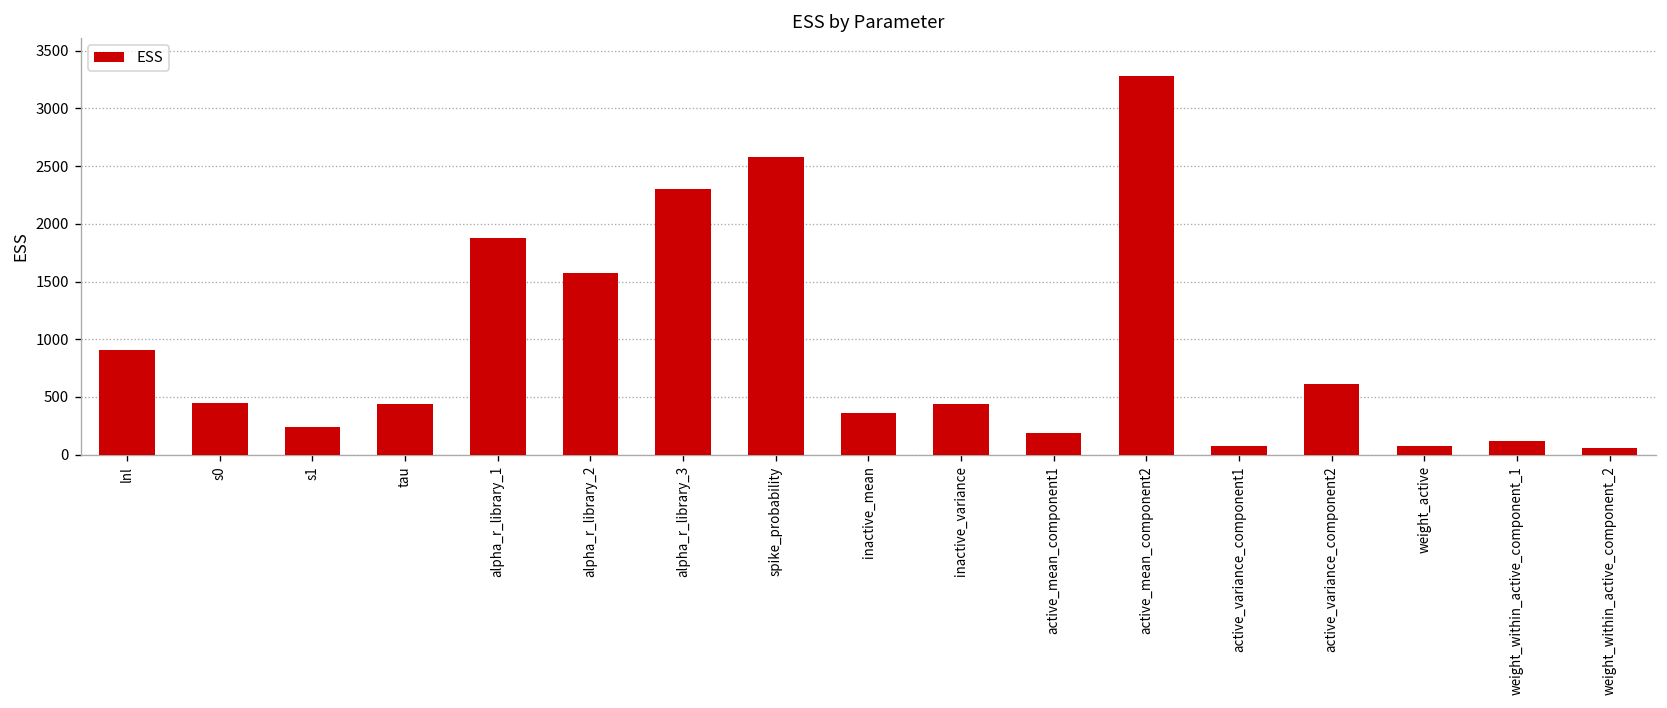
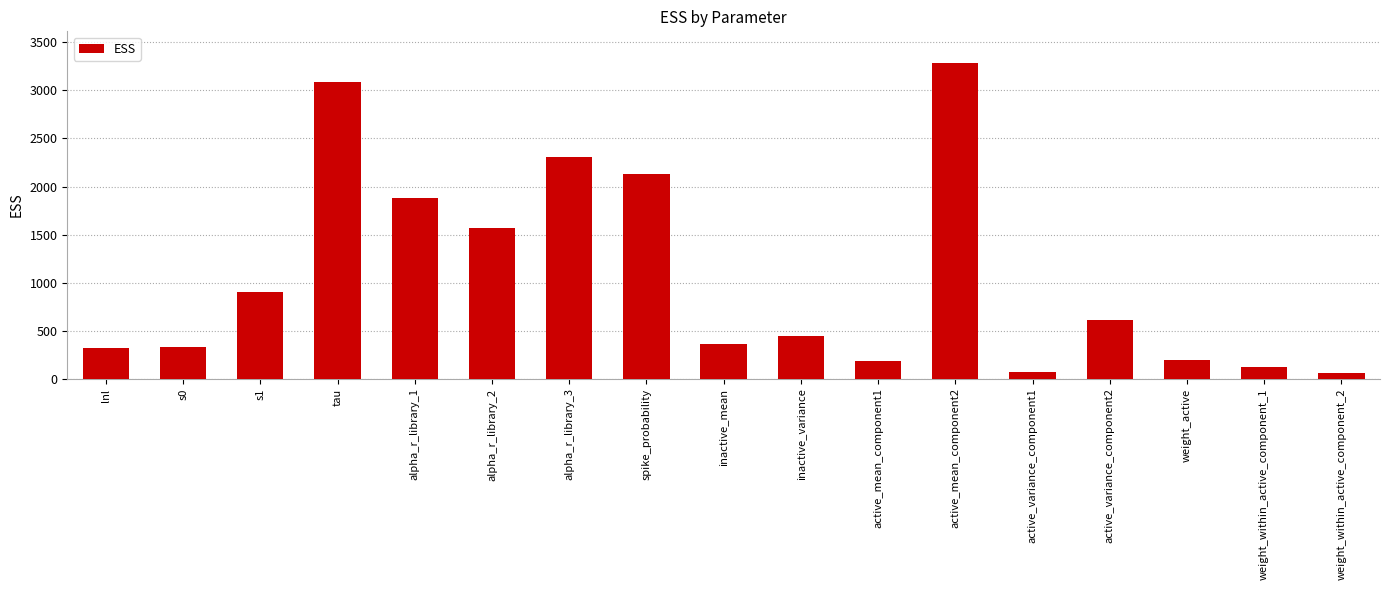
lnl: 900 -> 300
s0: 400 -> 300
s1: 200 -> 900
tau: 400 -> 3100
spike_probability: 2600 -> 2100
weight_active: 100 -> 200
